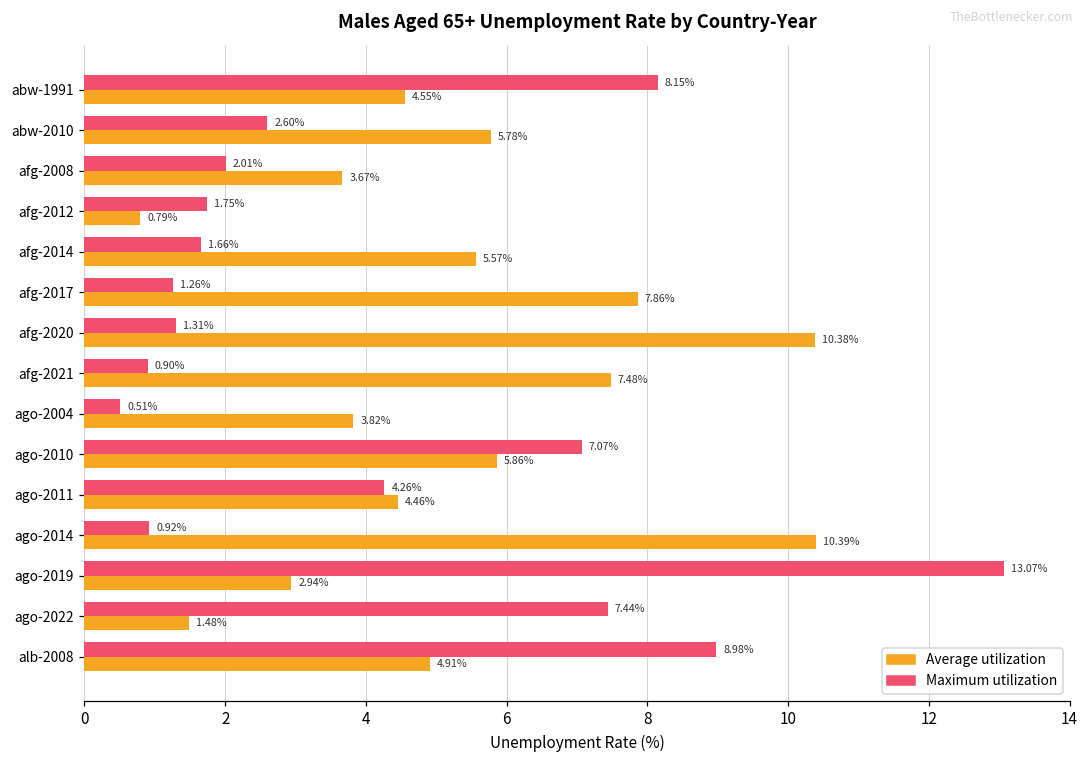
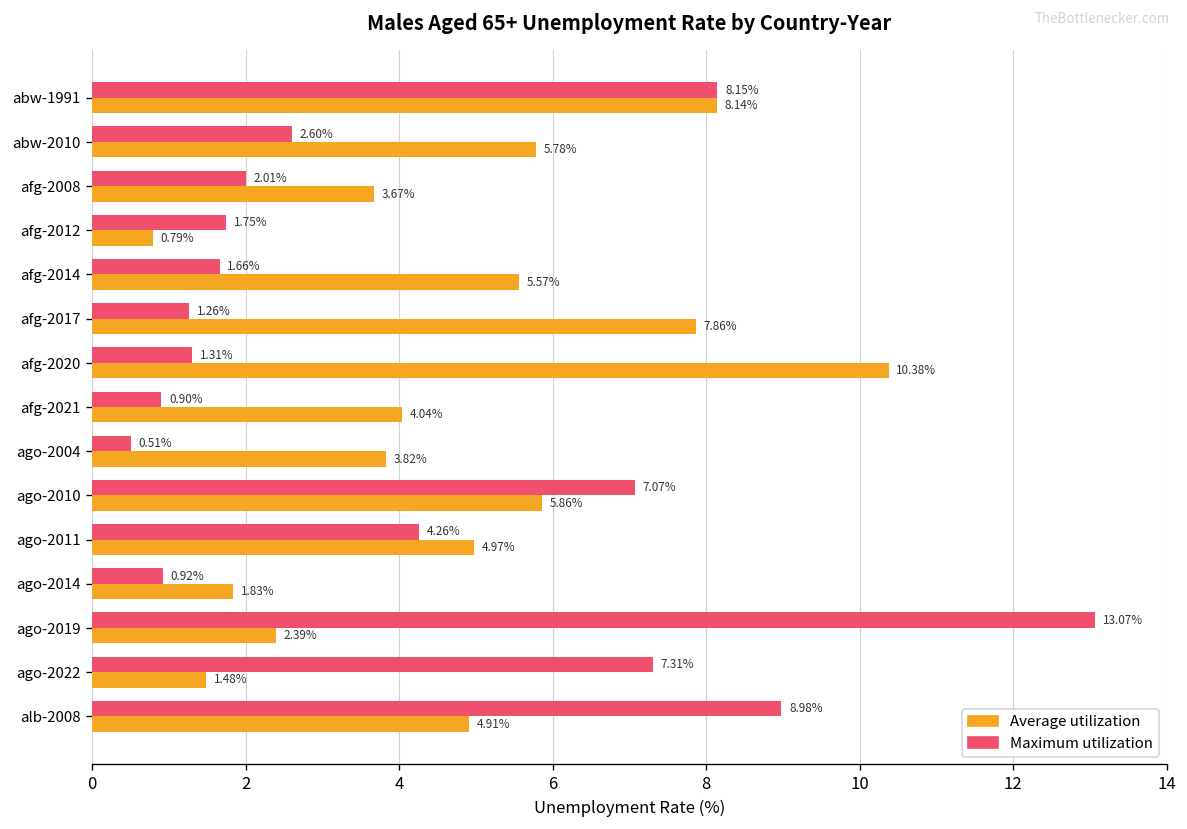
Average utilization, abw-1991: 4.55% -> 8.14%
Average utilization, afg-2021: 7.48% -> 4.04%
Average utilization, ago-2011: 4.46% -> 4.97%
Average utilization, ago-2014: 10.39% -> 1.83%
Average utilization, ago-2019: 2.94% -> 2.39%
Maximum utilization, ago-2022: 7.44% -> 7.31%
